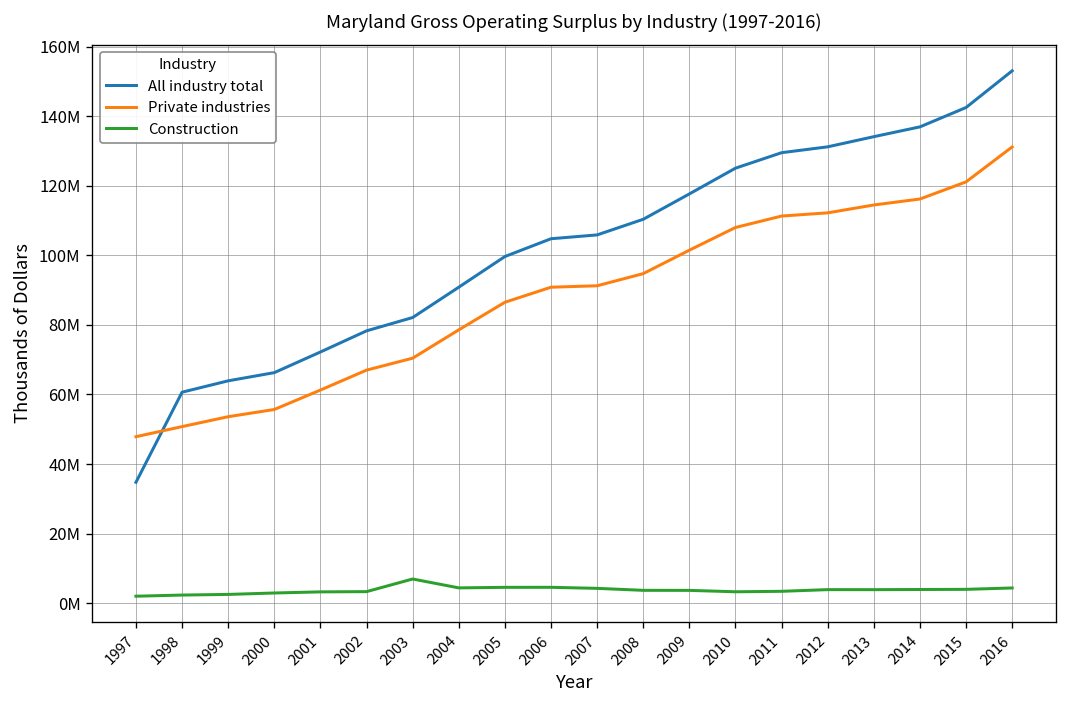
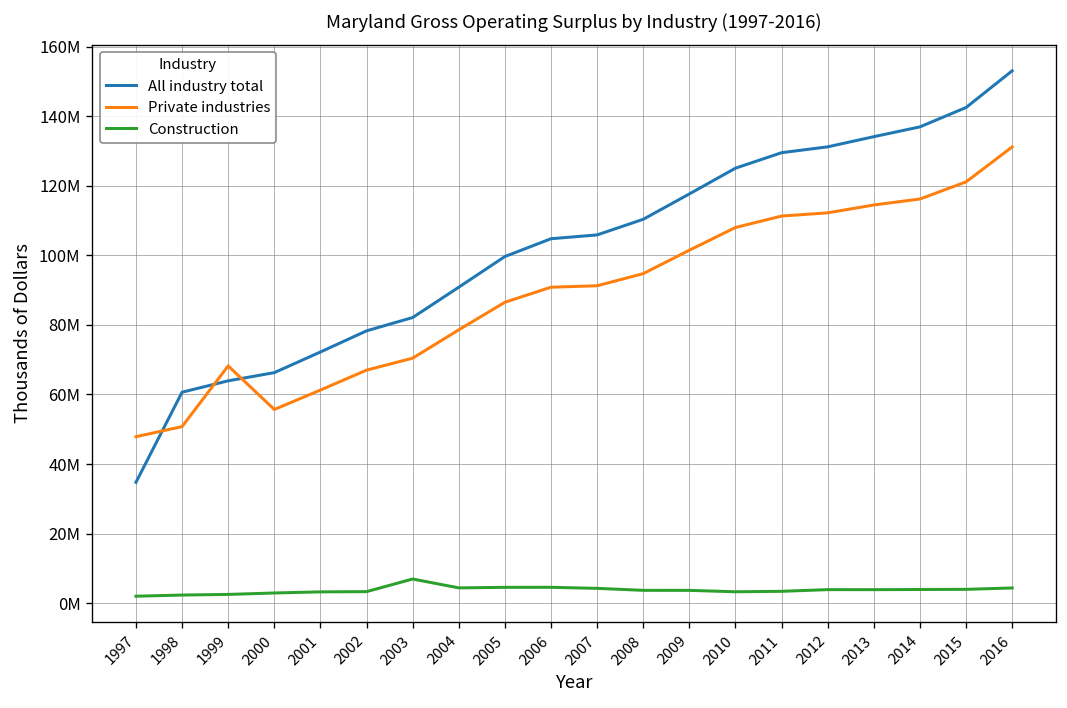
Private industries, 1999: 54000000 -> 68000000
